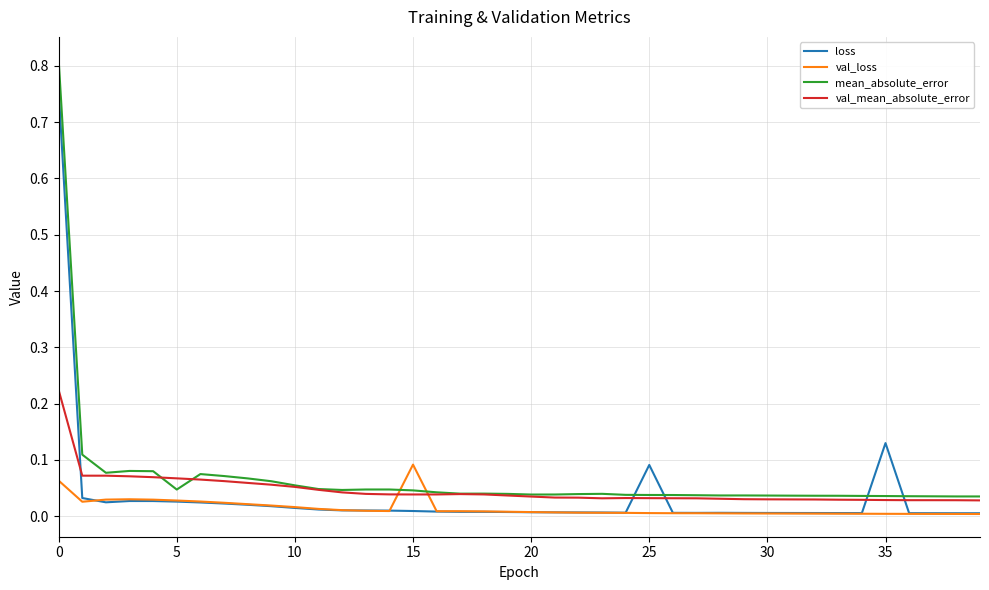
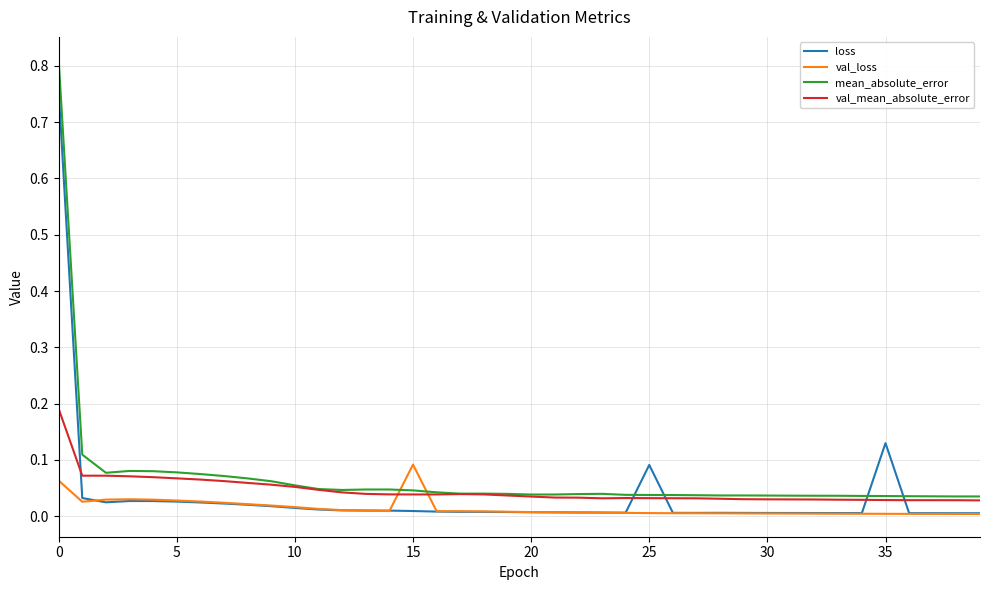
val_mean_absolute_error, 0: 0.22 -> 0.19
mean_absolute_error, 5: 0.05 -> 0.08
